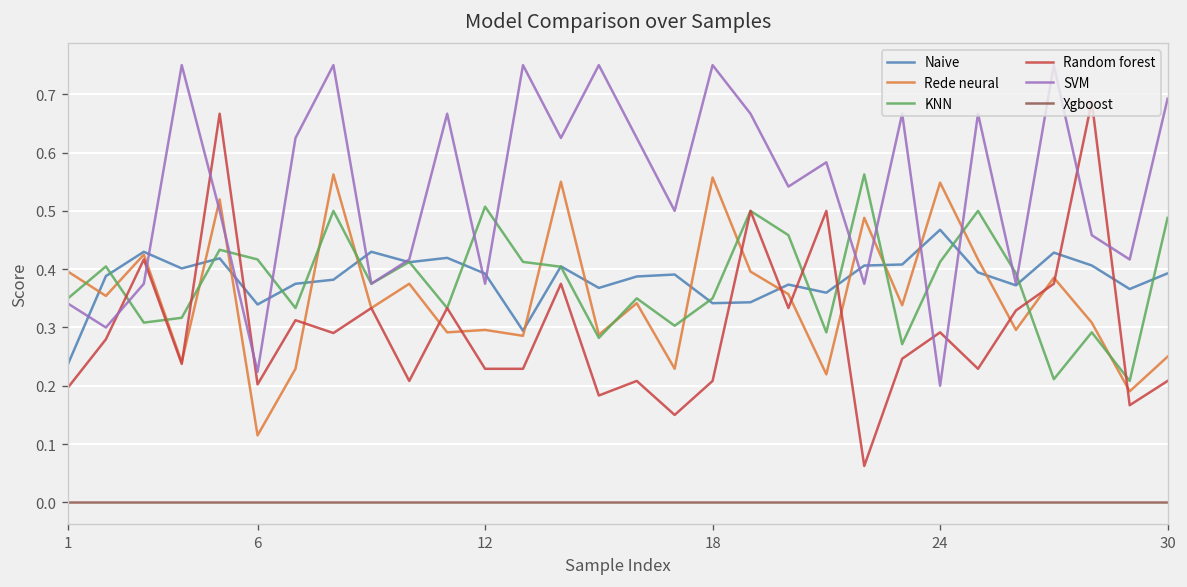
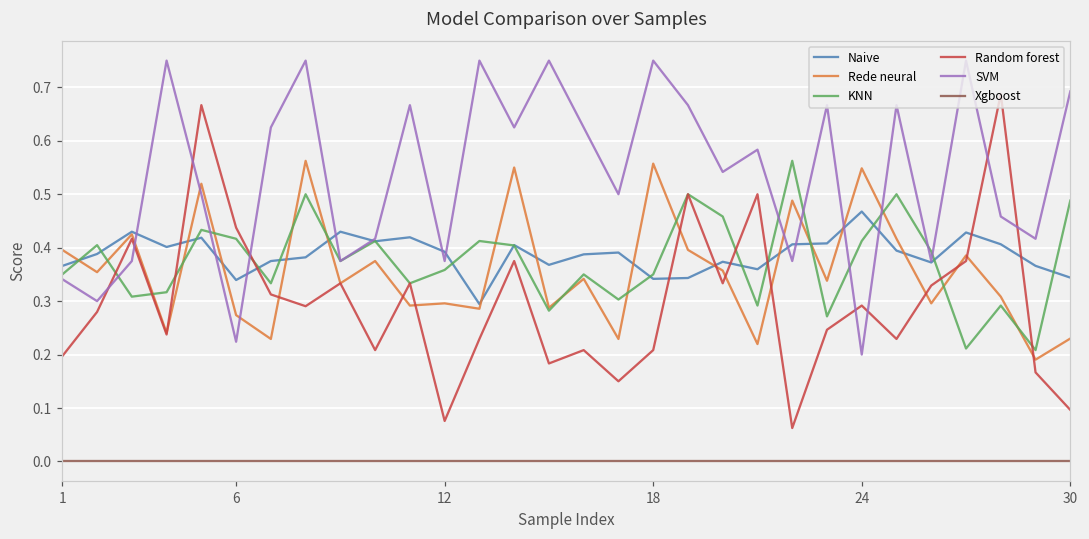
Naive, 1: 0.24 -> 0.37
Rede neural, 6: 0.11 -> 0.27
Random forest, 6: 0.20 -> 0.44
KNN, 12: 0.51 -> 0.36
Random forest, 12: 0.23 -> 0.08
Naive, 30: 0.39 -> 0.34
Rede neural, 30: 0.25 -> 0.23
Random forest, 30: 0.21 -> 0.10
